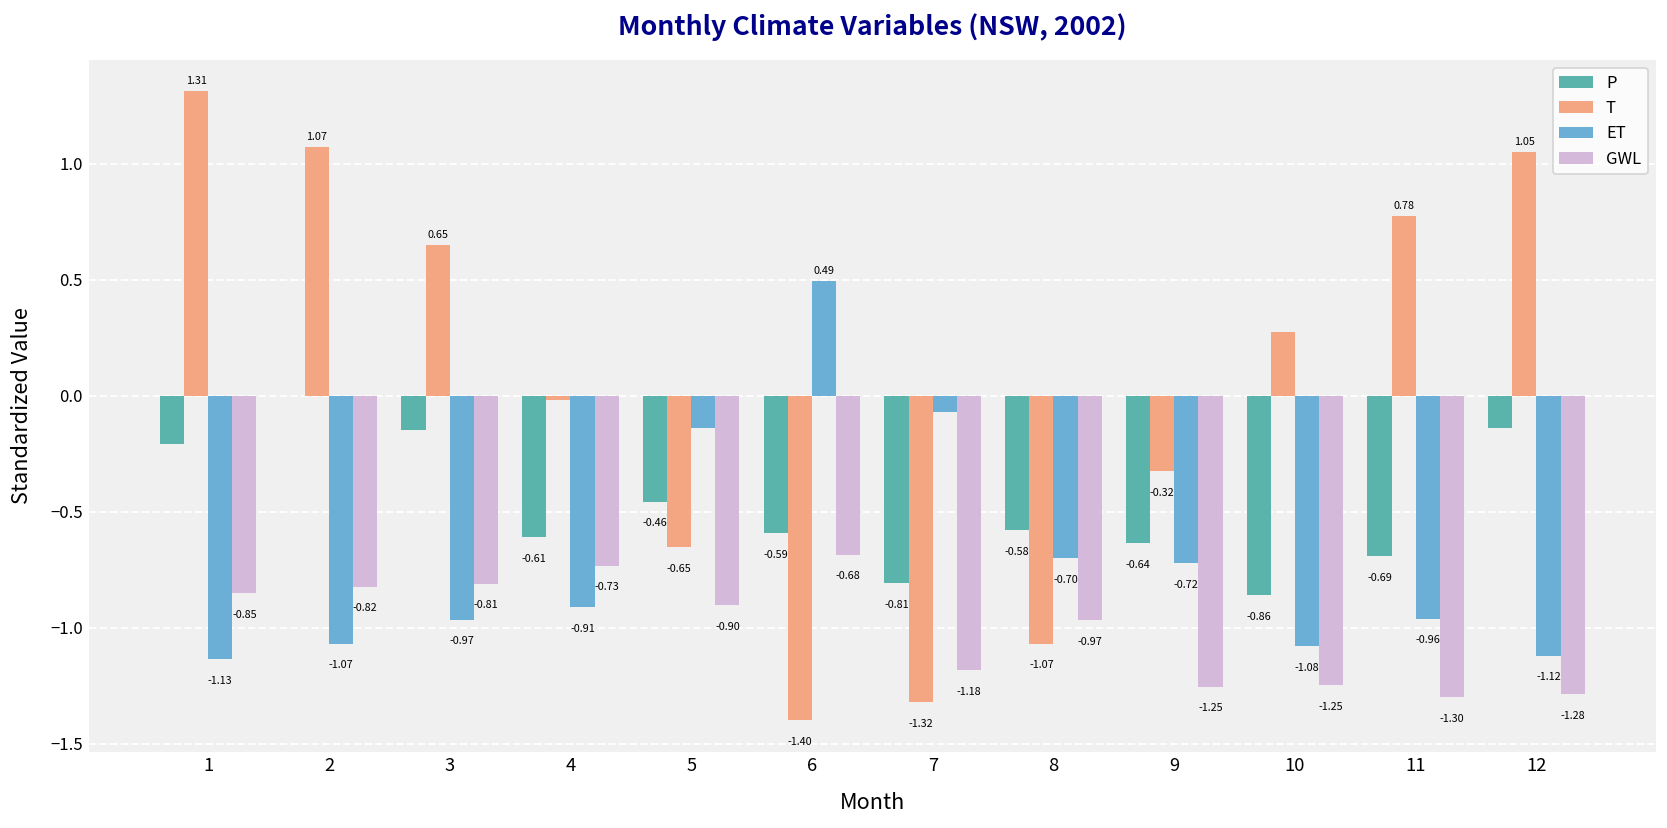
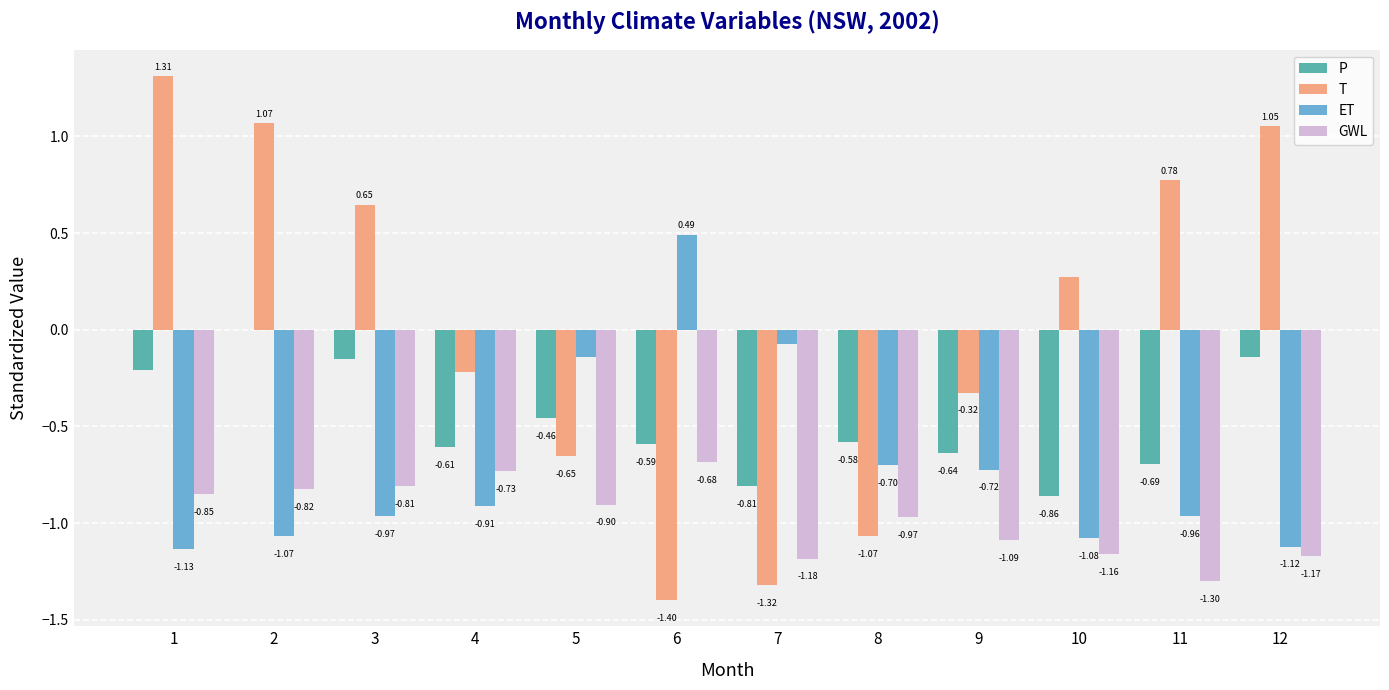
T, 4: -0.02 -> -0.22
GWL, 9: -1.25 -> -1.09
GWL, 10: -1.25 -> -1.16
GWL, 12: -1.28 -> -1.17
